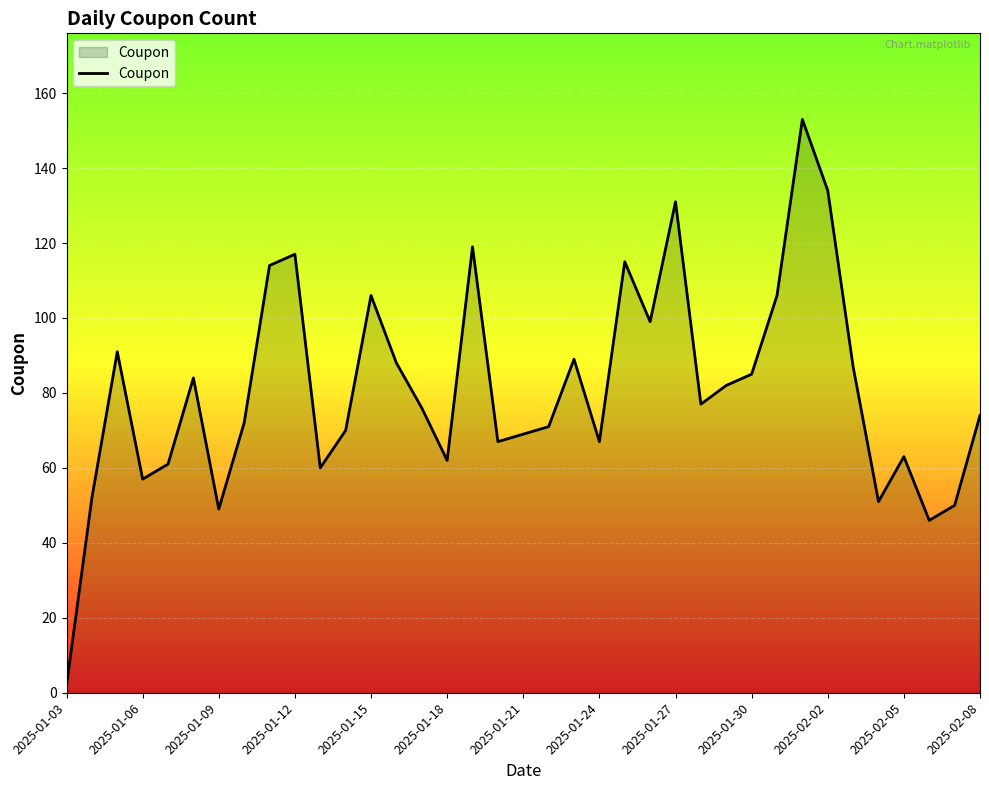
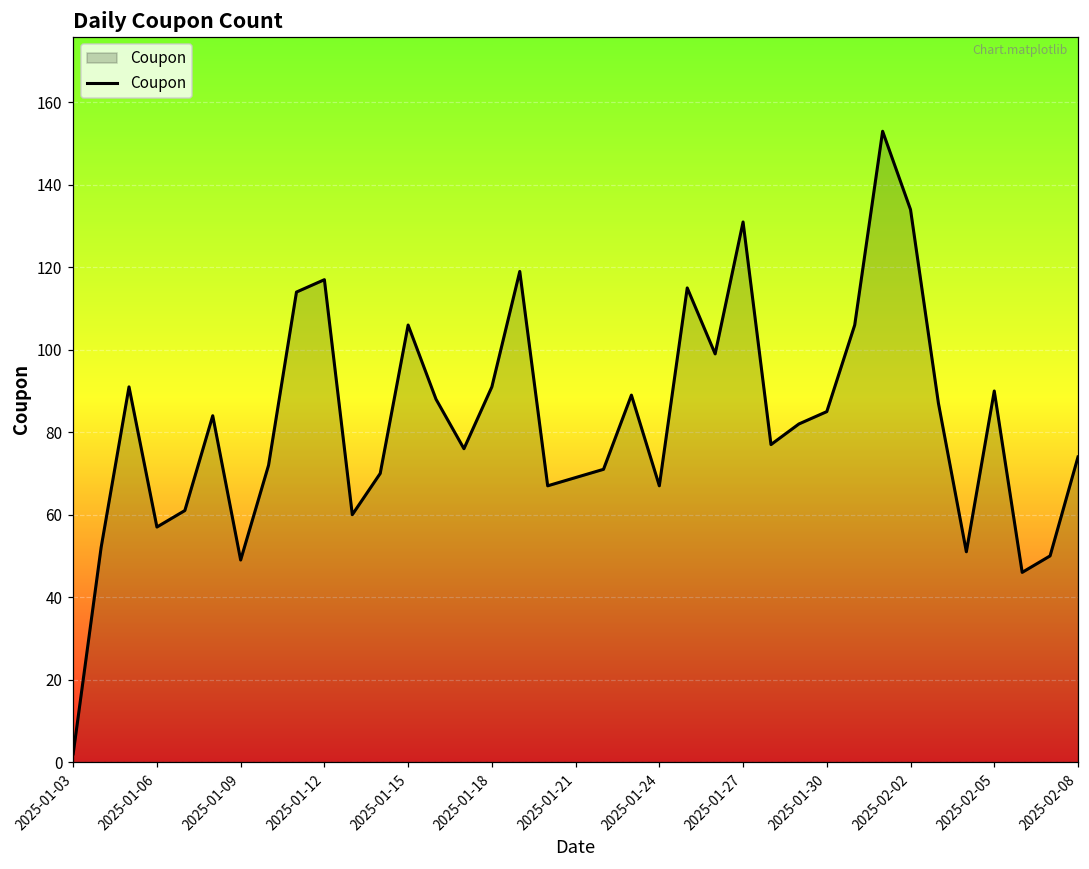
2025-01-18: 62 -> 91
2025-02-05: 63 -> 90
